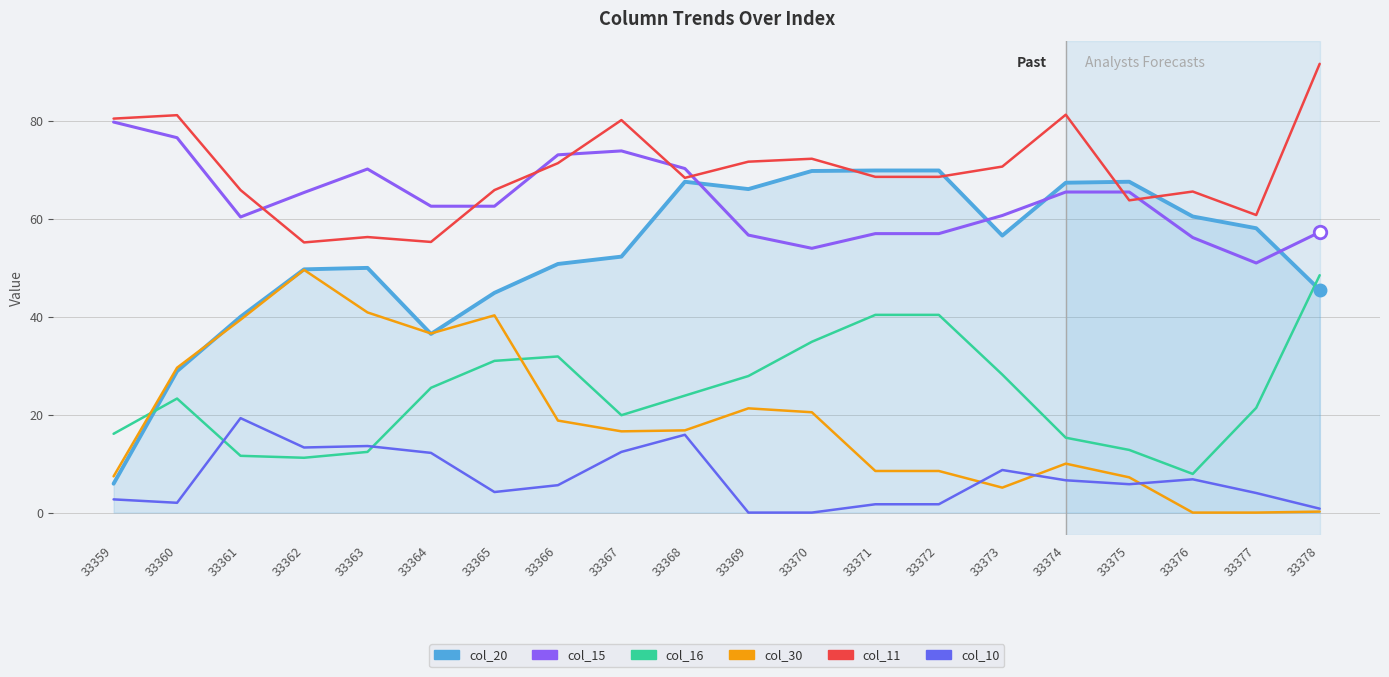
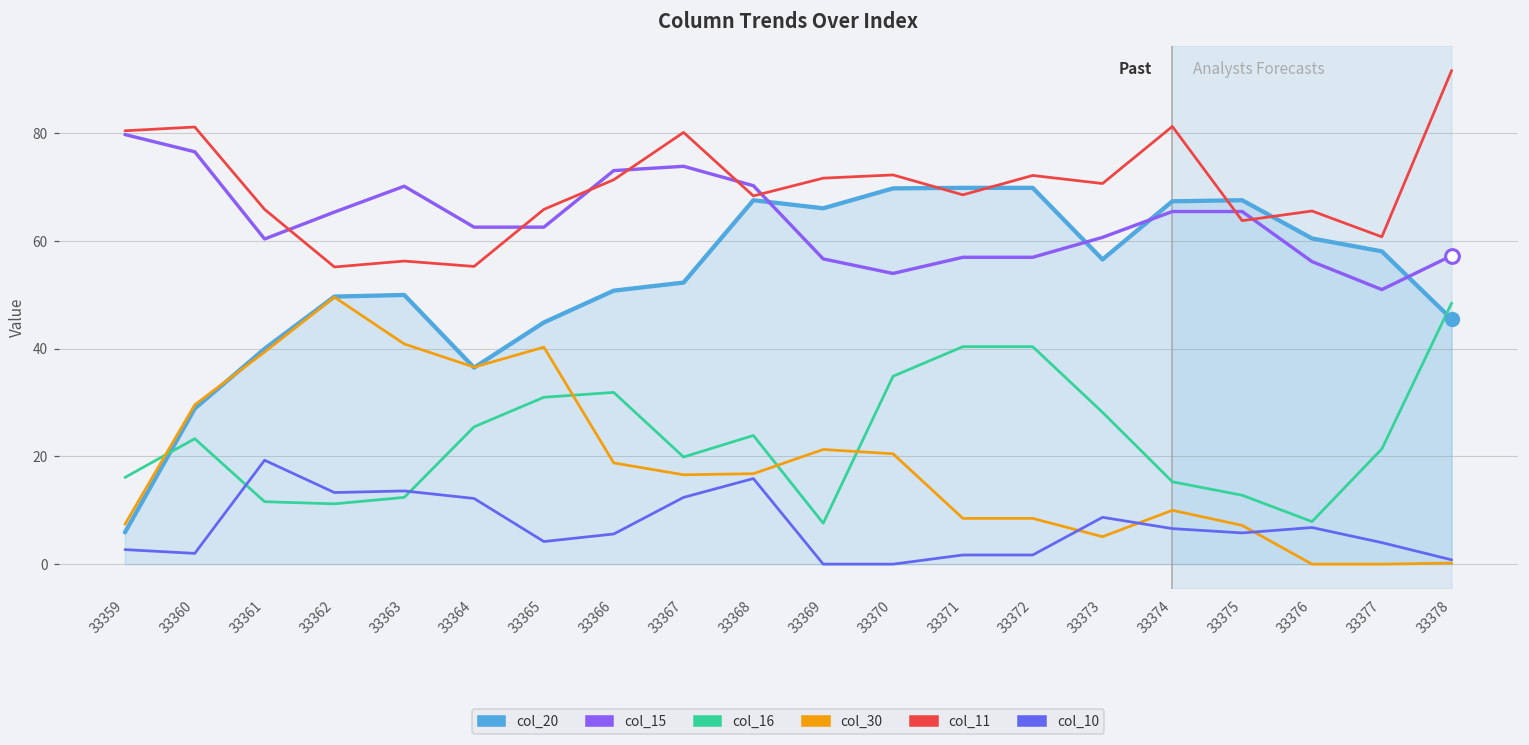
col_16, 33369: 28 -> 8
col_11, 33372: 69 -> 72
